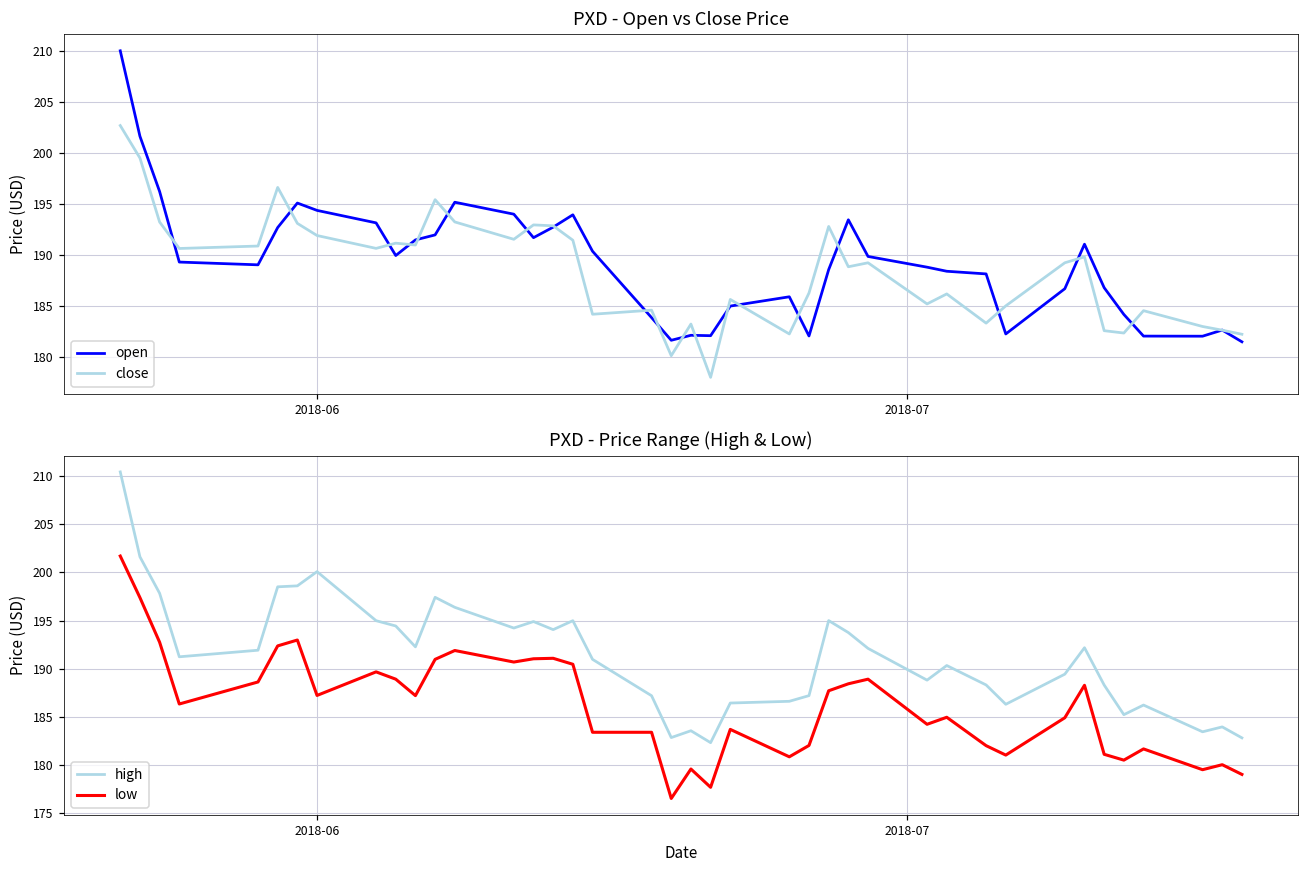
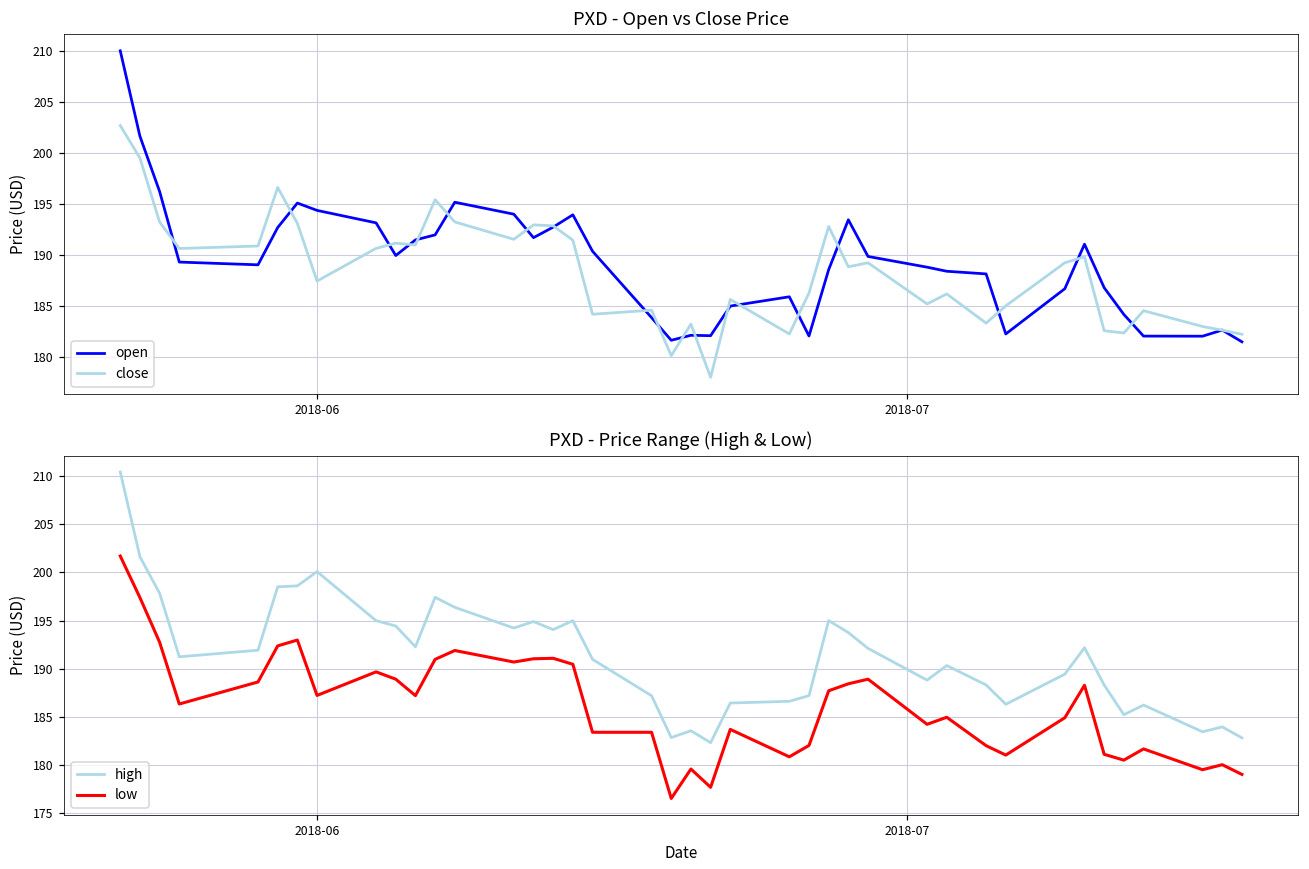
PXD - Open vs Close Price, close, 2018-06: 192 -> 187
